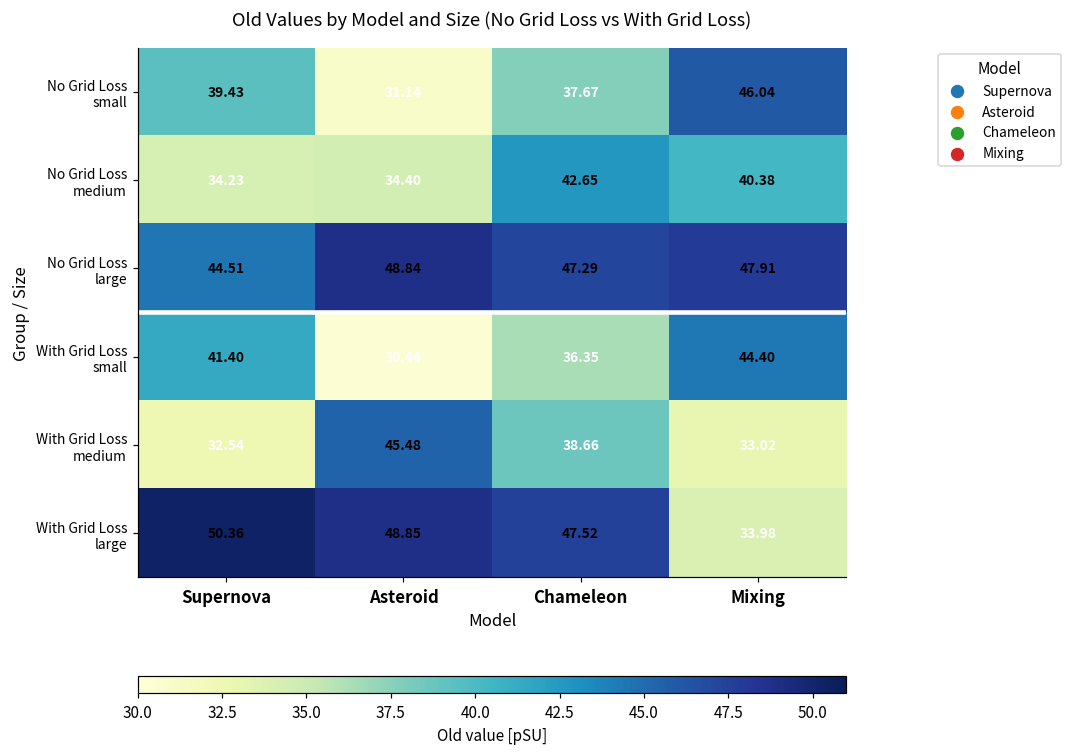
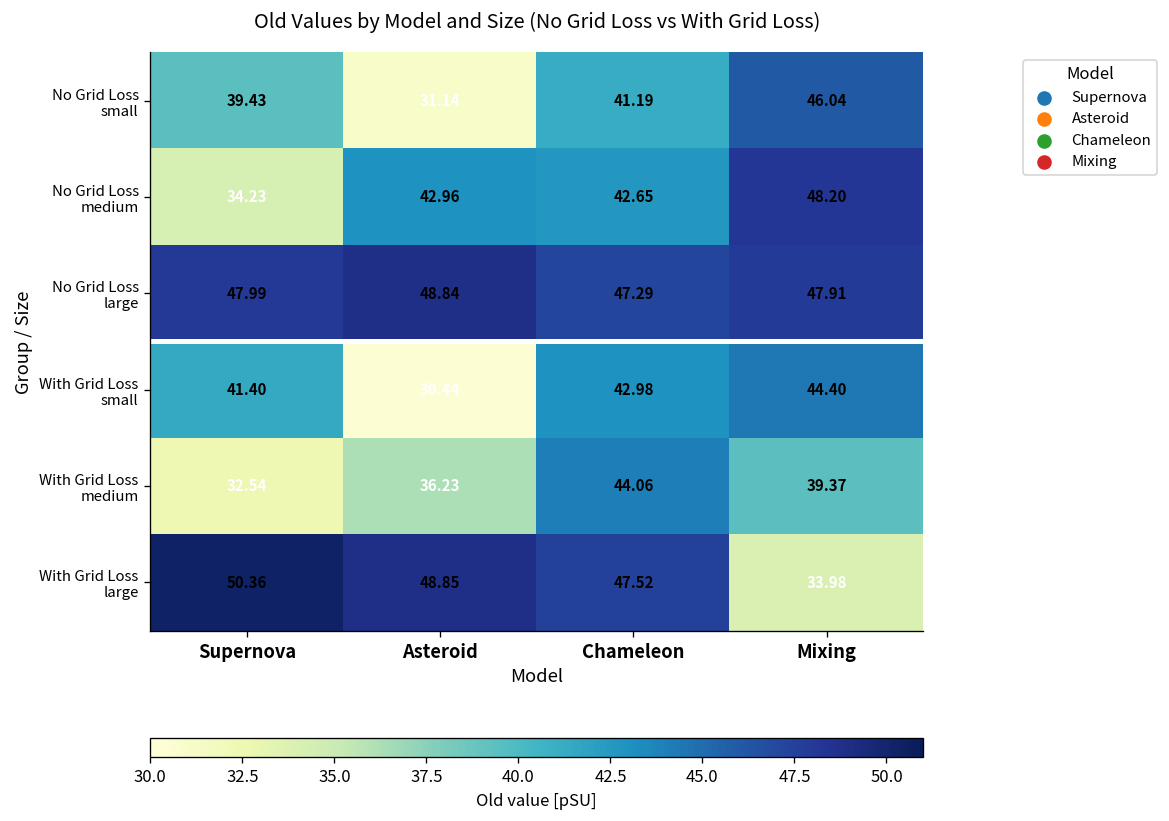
No Grid Loss small, Chameleon: 37.67 -> 41.19
No Grid Loss medium, Asteroid: 34.40 -> 42.96
No Grid Loss medium, Mixing: 40.38 -> 48.20
No Grid Loss large, Supernova: 44.51 -> 47.99
With Grid Loss small, Chameleon: 36.35 -> 42.98
With Grid Loss medium, Asteroid: 45.48 -> 36.23
With Grid Loss medium, Chameleon: 38.66 -> 44.06
With Grid Loss medium, Mixing: 33.02 -> 39.37
